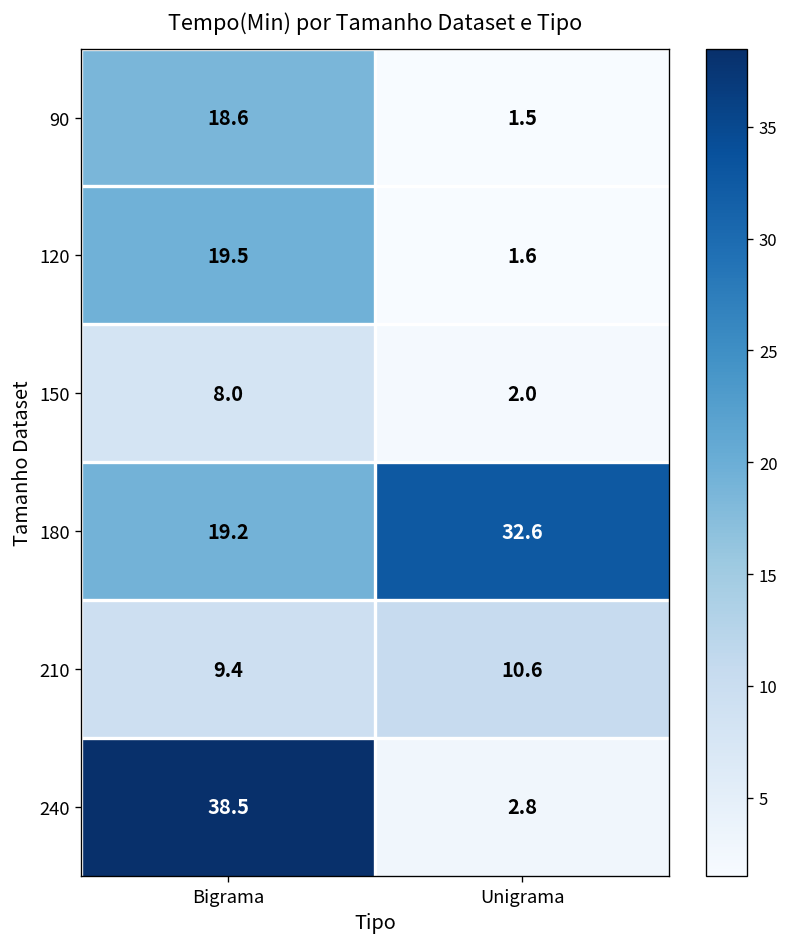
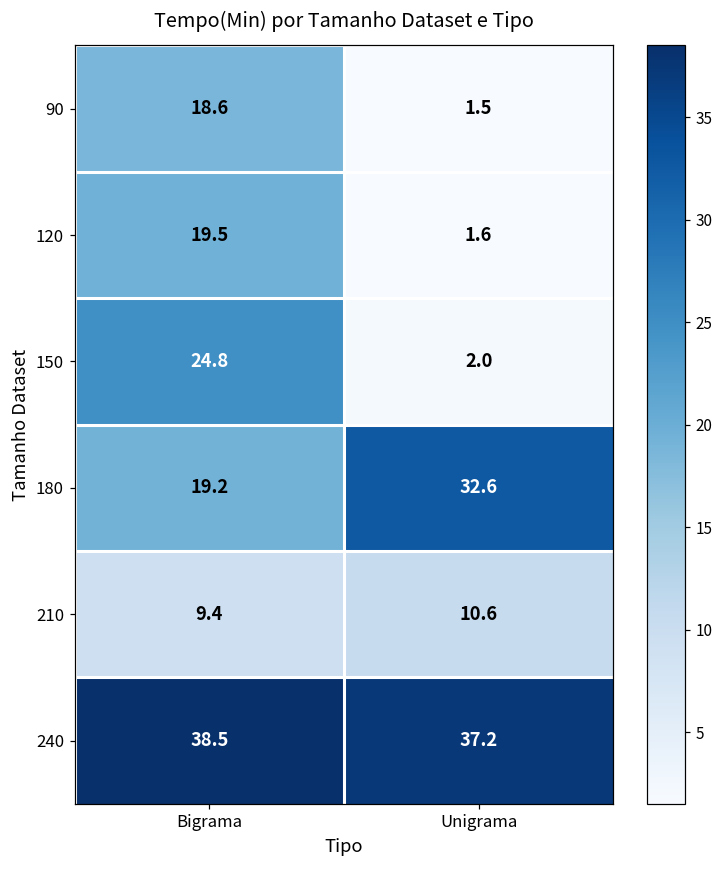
150, Bigrama: 8.0 -> 24.8
240, Unigrama: 2.8 -> 37.2
